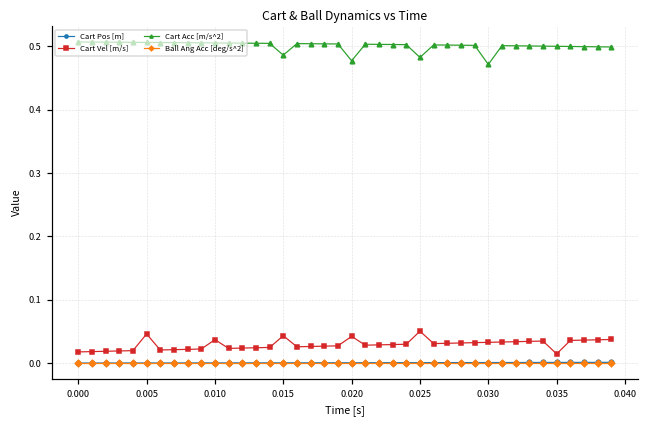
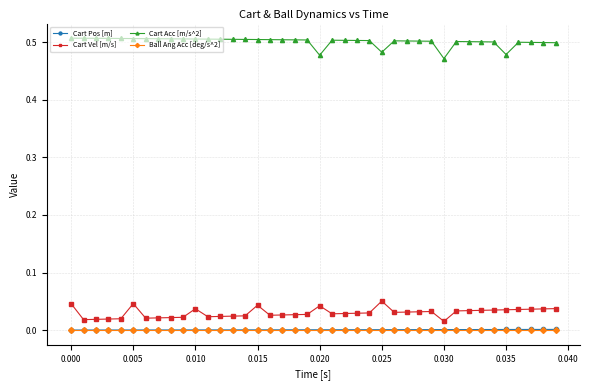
Cart Vel [m/s], 0.000: 0.02 -> 0.05
Cart Acc [m/s^2], 0.015: 0.49 -> 0.50
Cart Vel [m/s], 0.030: 0.03 -> 0.02
Cart Vel [m/s], 0.035: 0.01 -> 0.04
Cart Acc [m/s^2], 0.035: 0.50 -> 0.48
